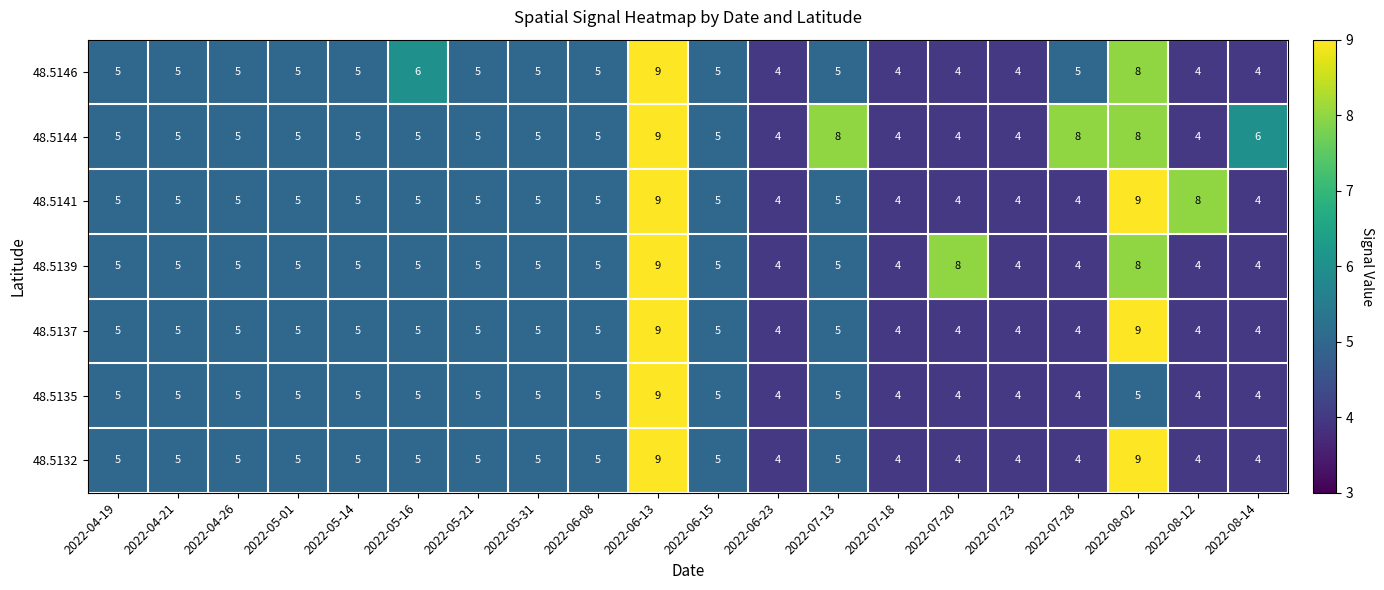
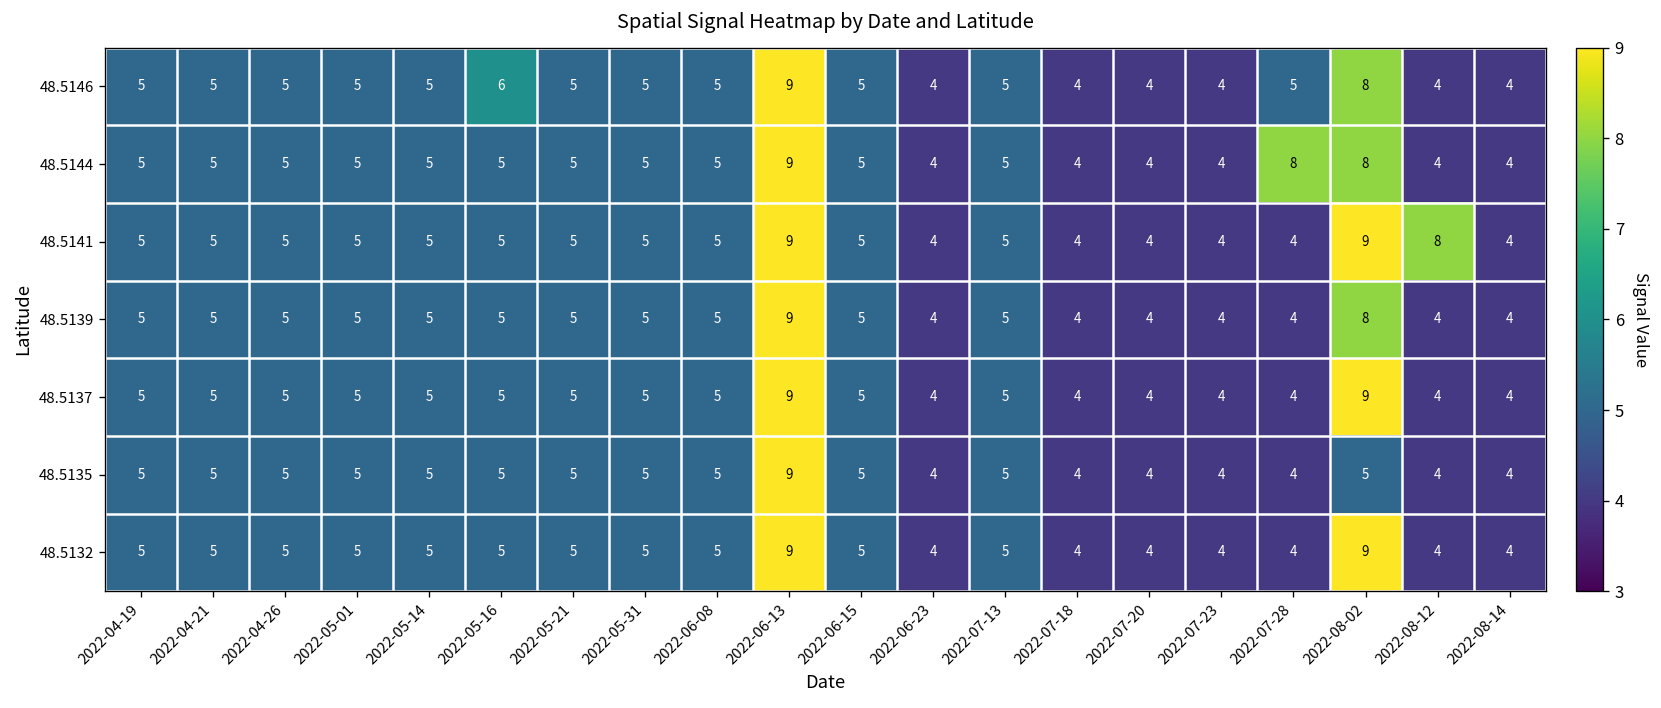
48.5144, 2022-07-13: 8 -> 5
48.5144, 2022-08-14: 6 -> 4
48.5139, 2022-07-20: 8 -> 4
